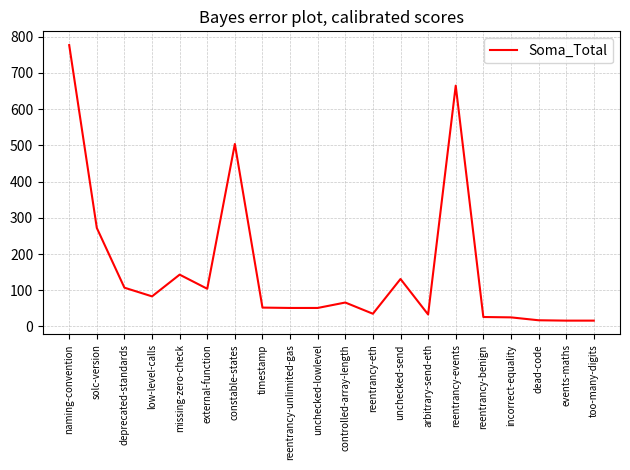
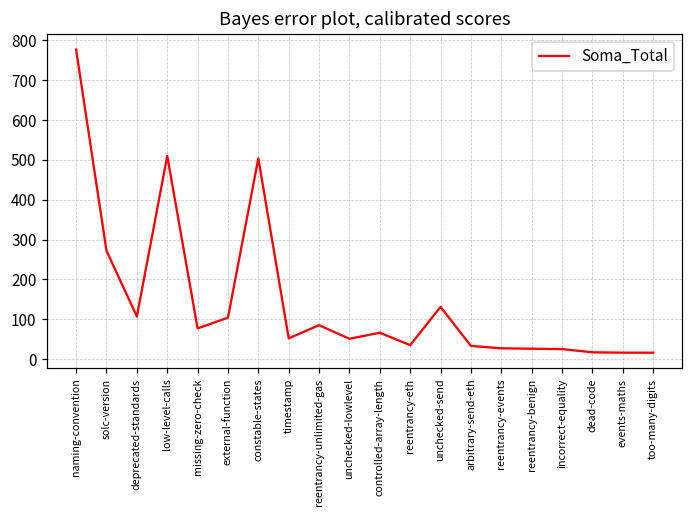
low-level-calls: 80 -> 510
missing-zero-check: 140 -> 80
reentrancy-unlimited-gas: 50 -> 90
reentrancy-events: 670 -> 30
